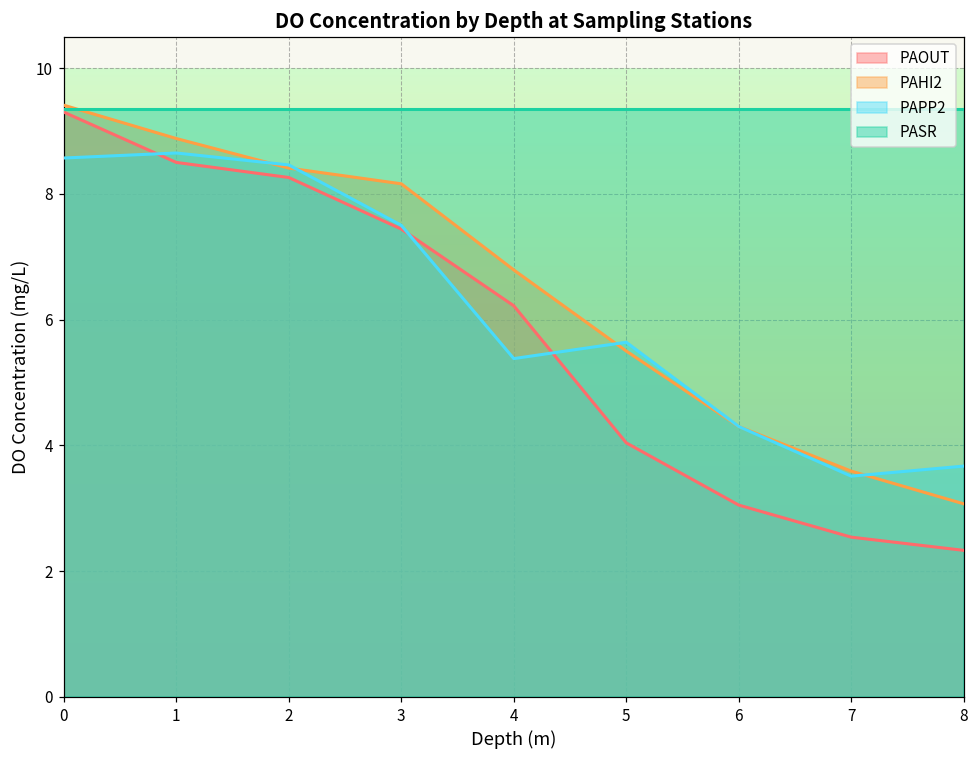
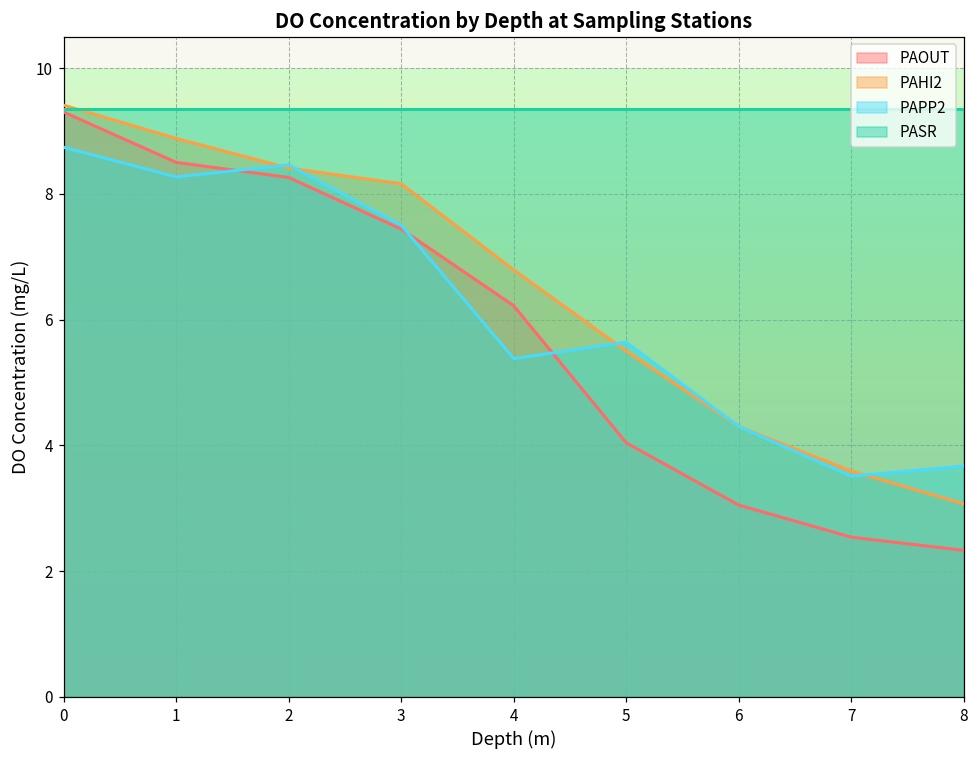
PAPP2, 0: 8.6 -> 8.7
PAPP2, 1: 8.7 -> 8.3
